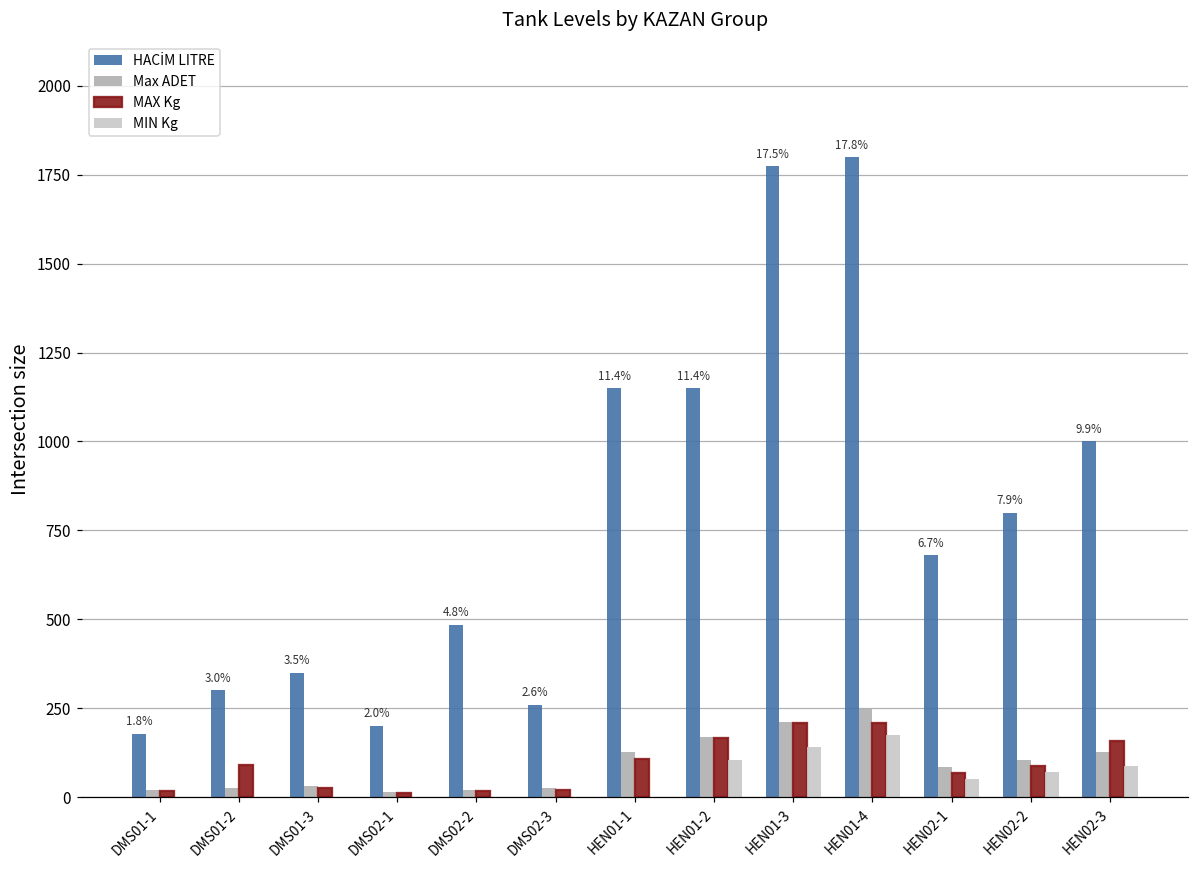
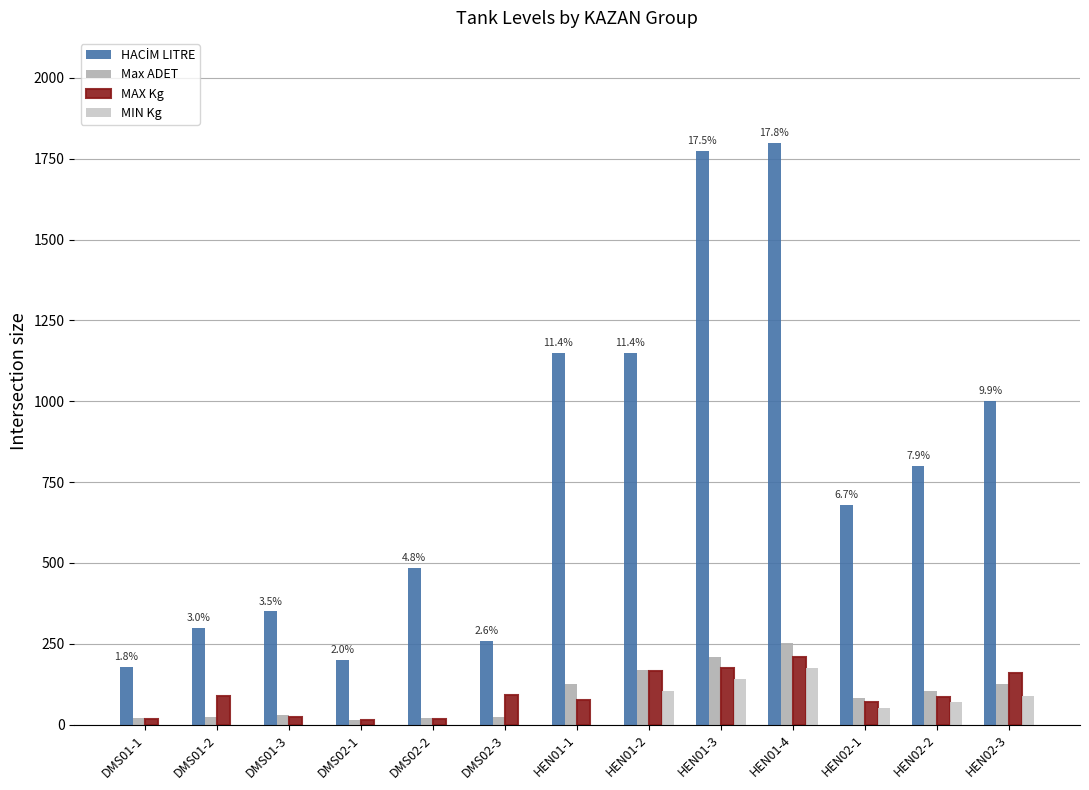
MAX Kg, DMS02-3: 20 -> 90
MAX Kg, HEN01-1: 110 -> 80
MAX Kg, HEN01-3: 210 -> 170
